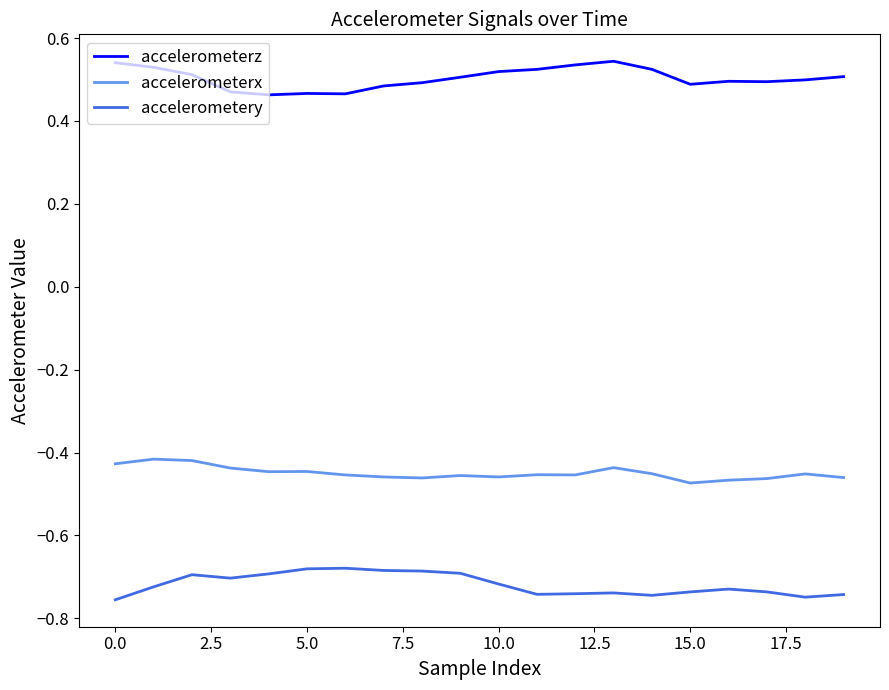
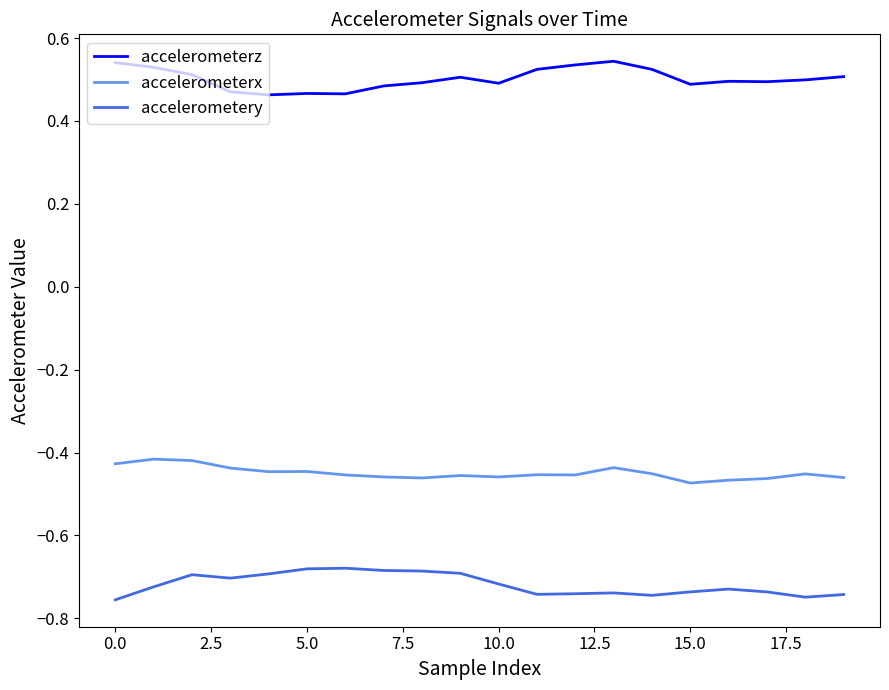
accelerometerz, 10.0: 0.52 -> 0.49
